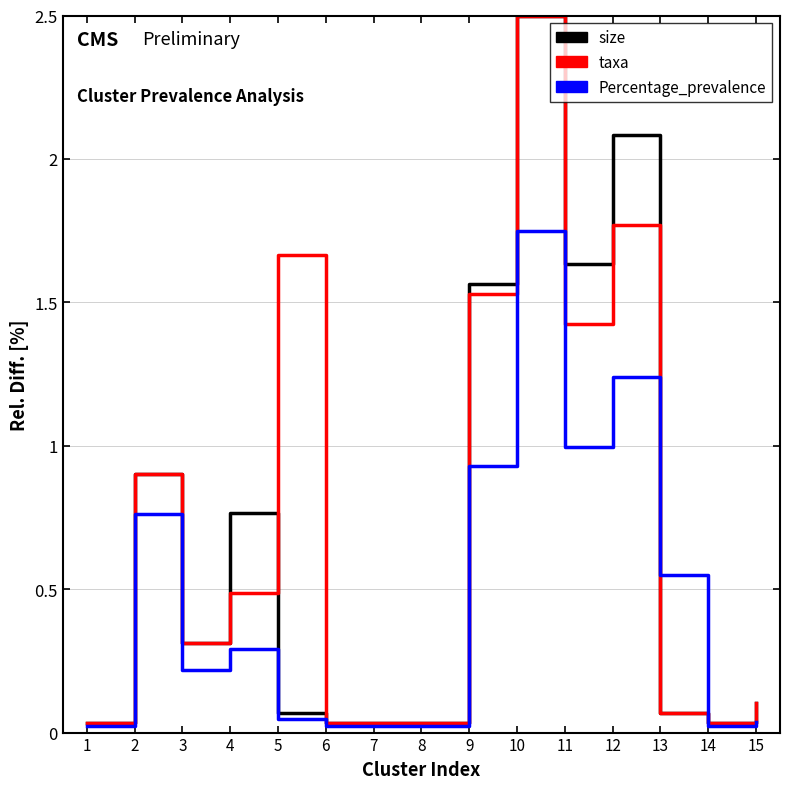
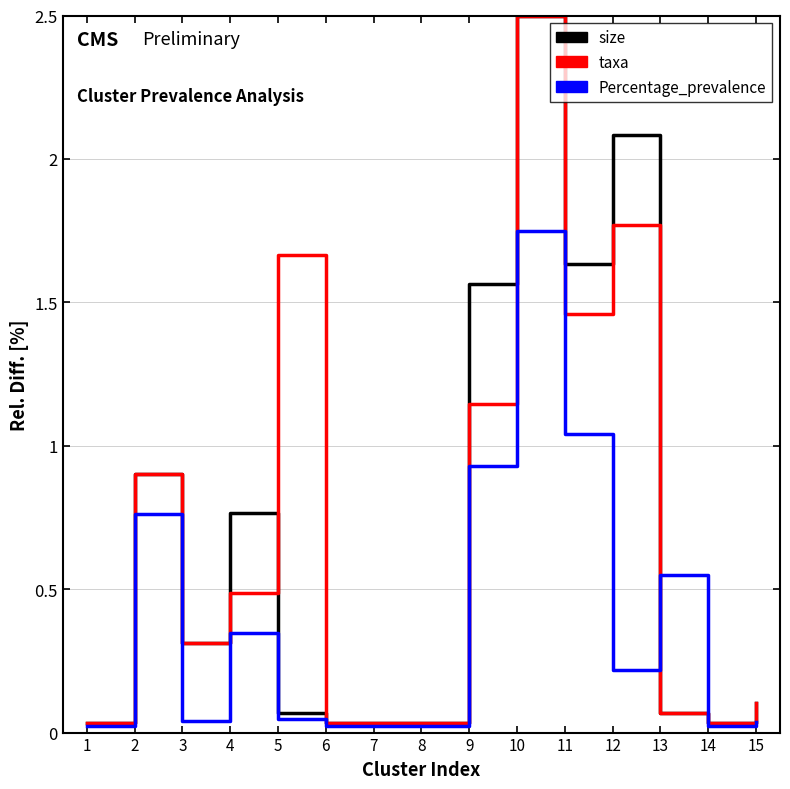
Percentage_prevalence, 3: 0.22 -> 0.04
Percentage_prevalence, 4: 0.29 -> 0.35
taxa, 9: 1.53 -> 1.15
taxa, 11: 1.42 -> 1.46
Percentage_prevalence, 11: 1.00 -> 1.04
Percentage_prevalence, 12: 1.24 -> 0.22
